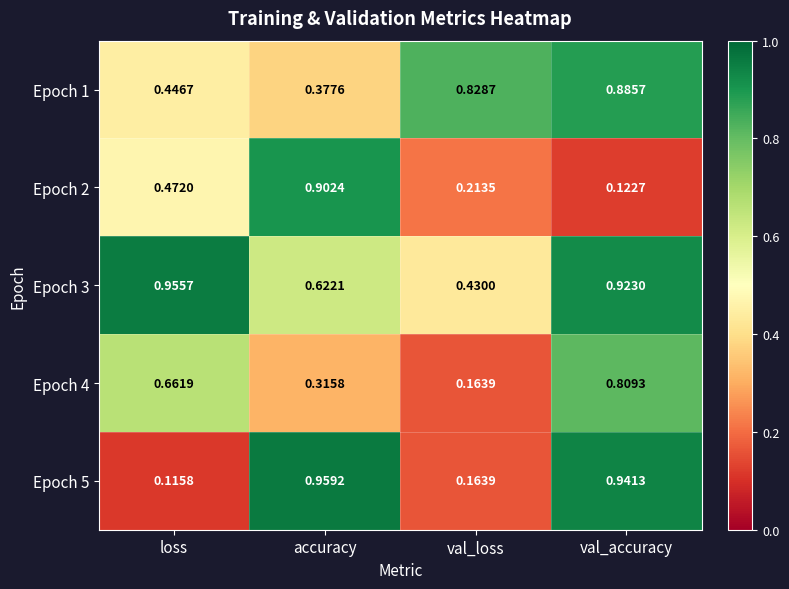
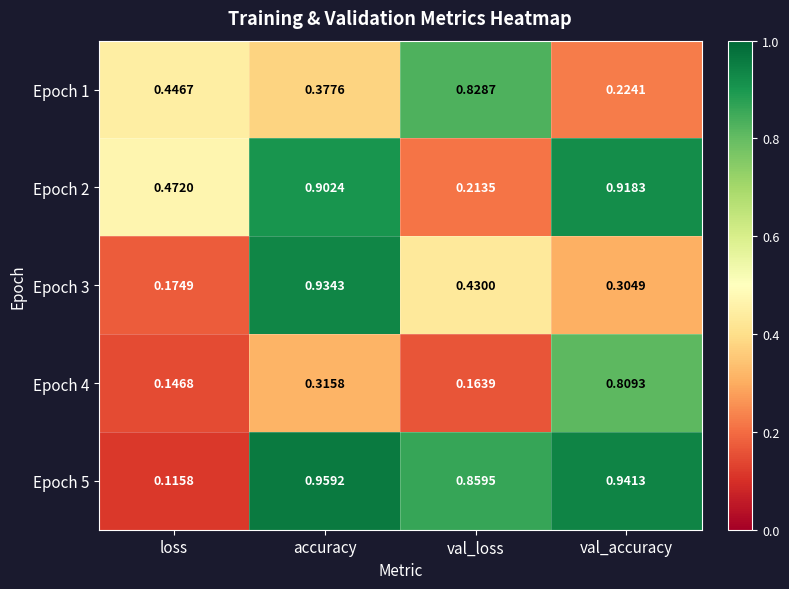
Epoch 1, val_accuracy: 0.8857 -> 0.2241
Epoch 2, val_accuracy: 0.1227 -> 0.9183
Epoch 3, loss: 0.9557 -> 0.1749
Epoch 3, accuracy: 0.6221 -> 0.9343
Epoch 3, val_accuracy: 0.9230 -> 0.3049
Epoch 4, loss: 0.6619 -> 0.1468
Epoch 5, val_loss: 0.1639 -> 0.8595
